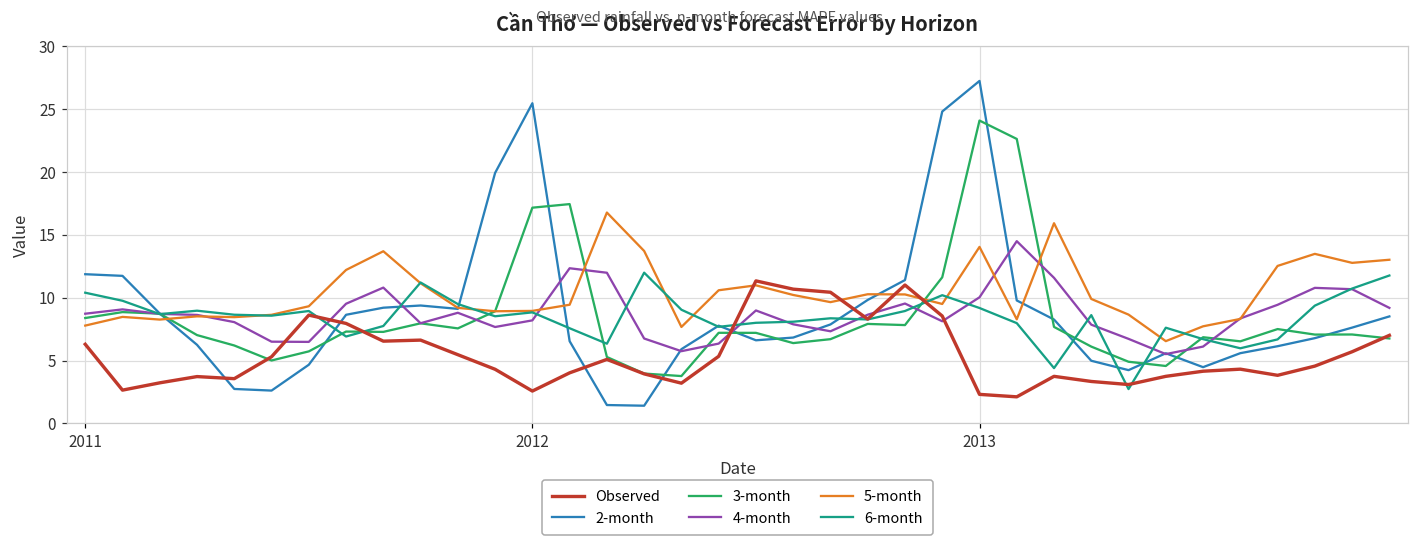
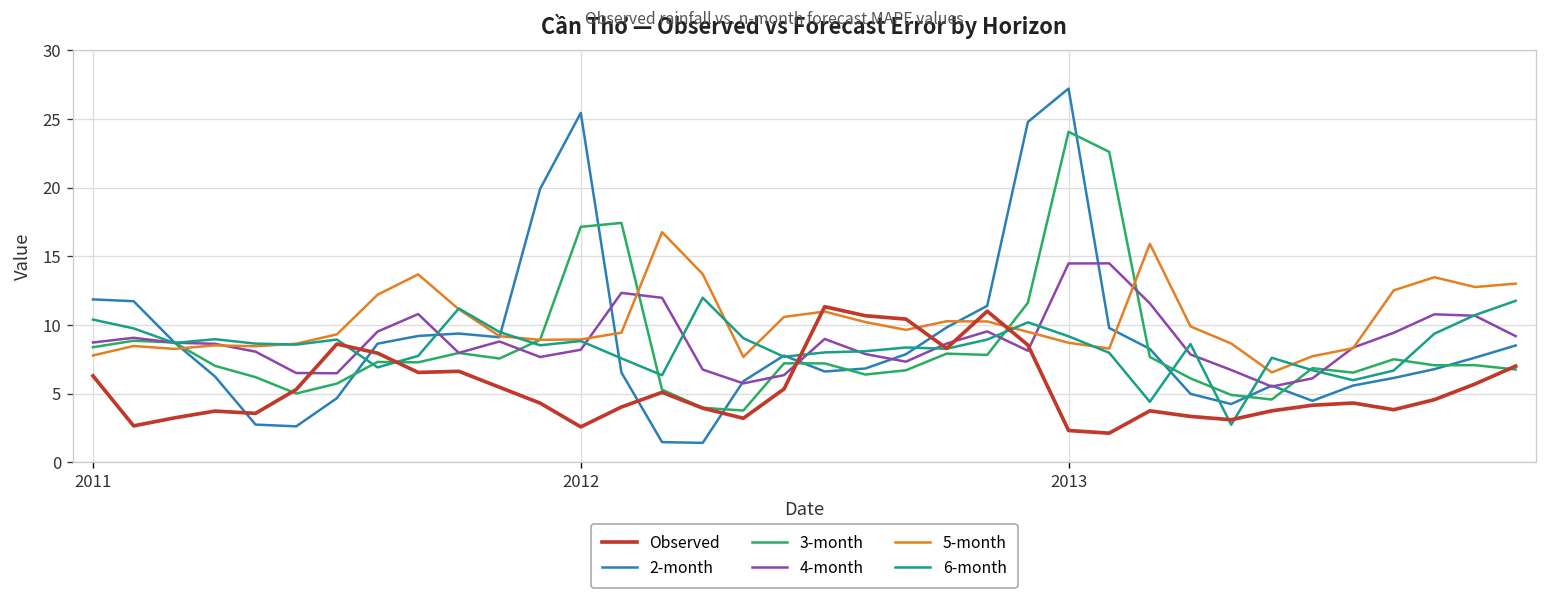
4-month, 2013: 10.0 -> 14.5
5-month, 2013: 14.0 -> 8.7
